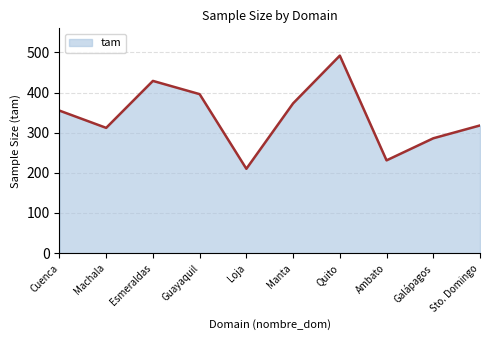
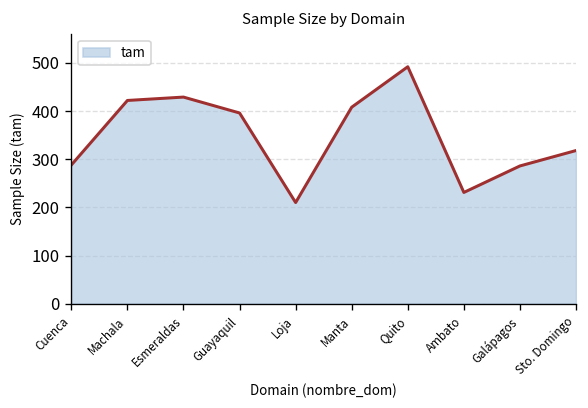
Cuenca: 360 -> 290
Machala: 310 -> 420
Manta: 370 -> 410
